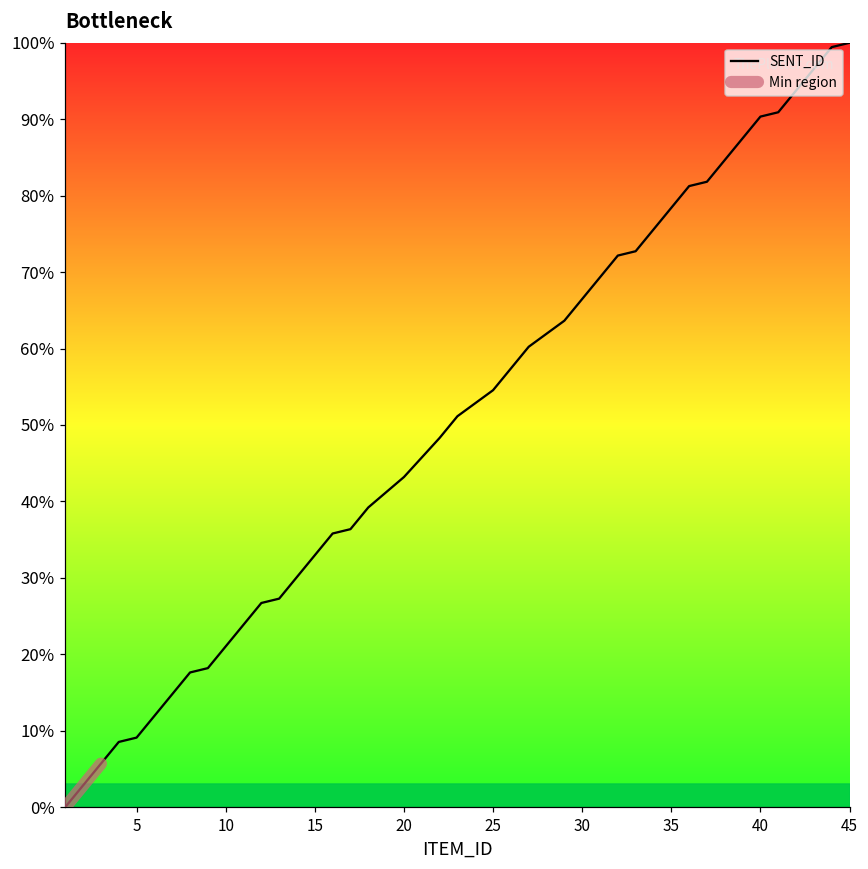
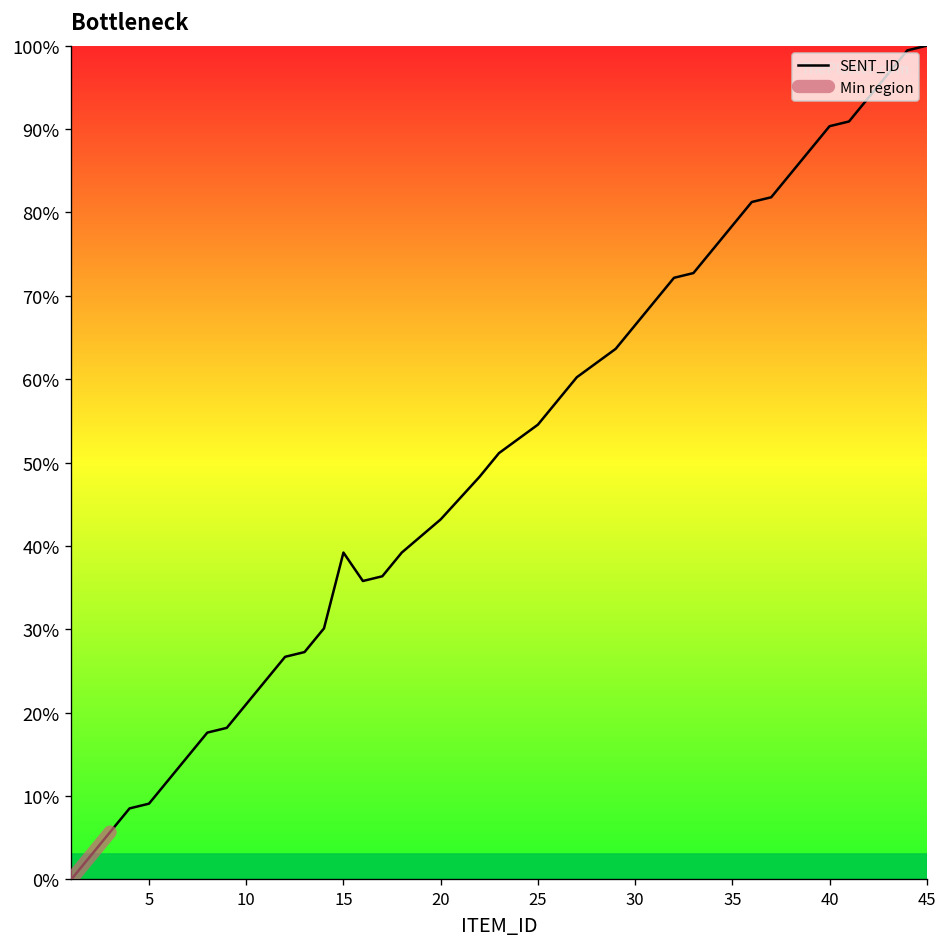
SENT_ID, 15: 33% -> 39%
